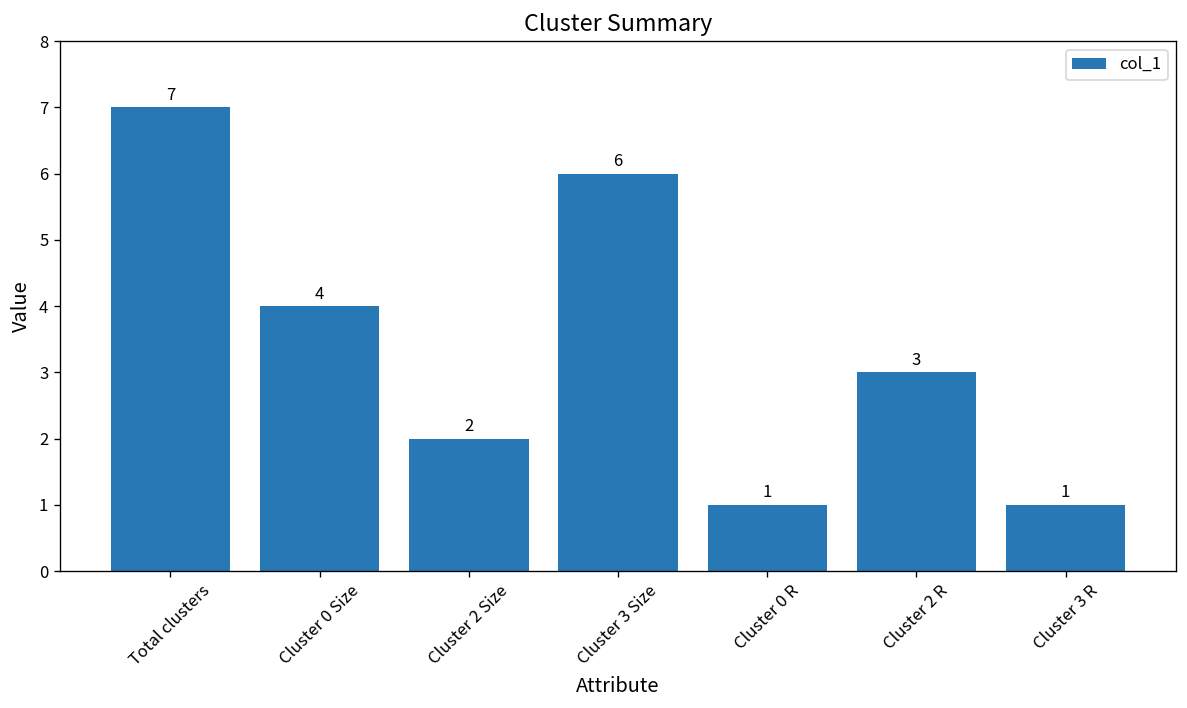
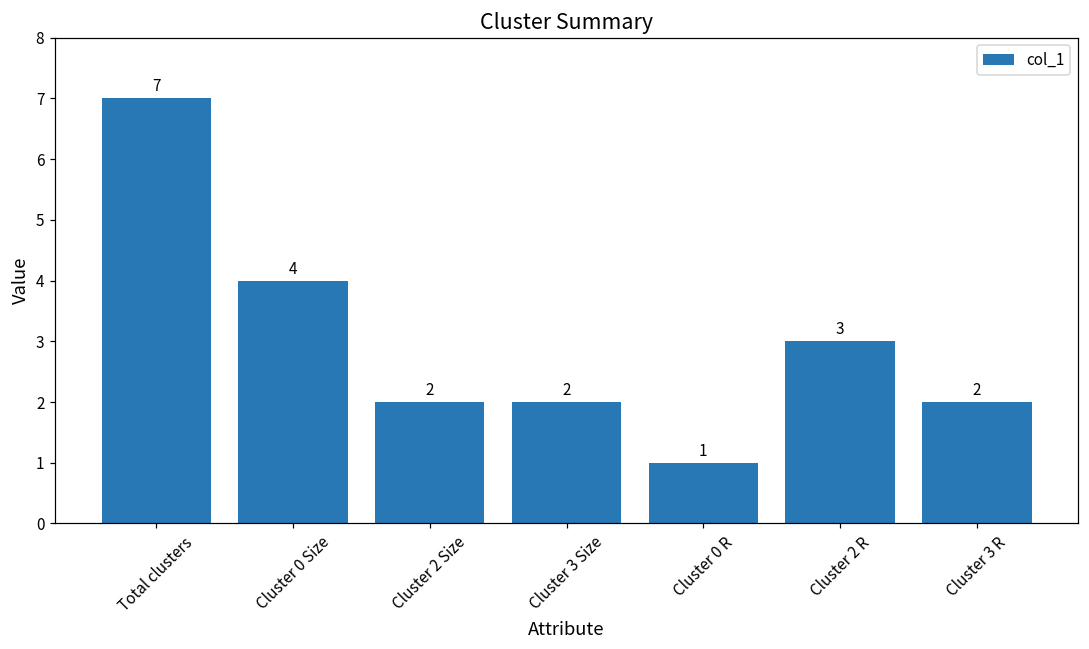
Cluster 3 Size: 6 -> 2
Cluster 3 R: 1 -> 2
